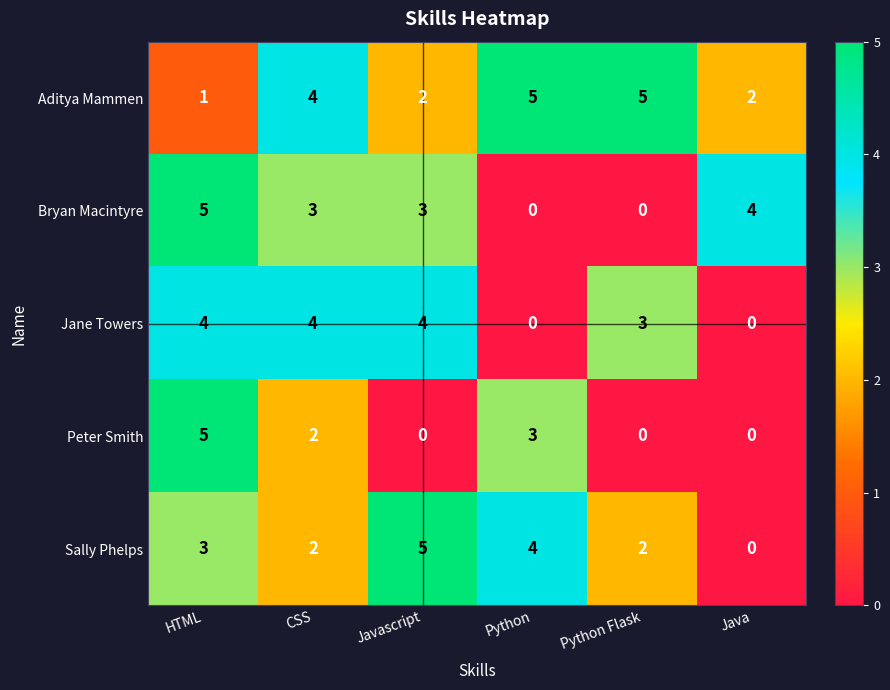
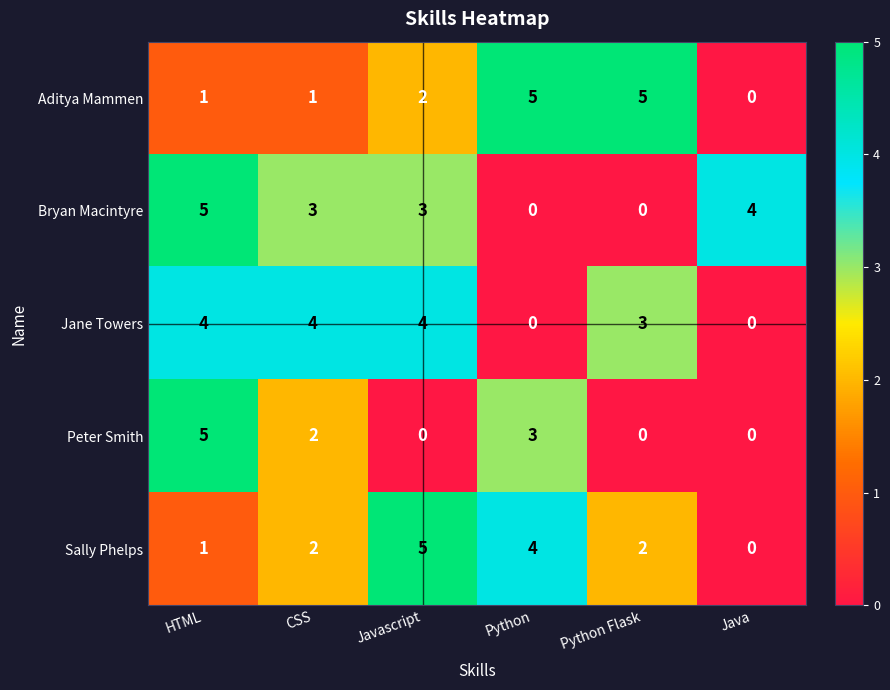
Aditya Mammen, CSS: 4 -> 1
Aditya Mammen, Java: 2 -> 0
Sally Phelps, HTML: 3 -> 1
